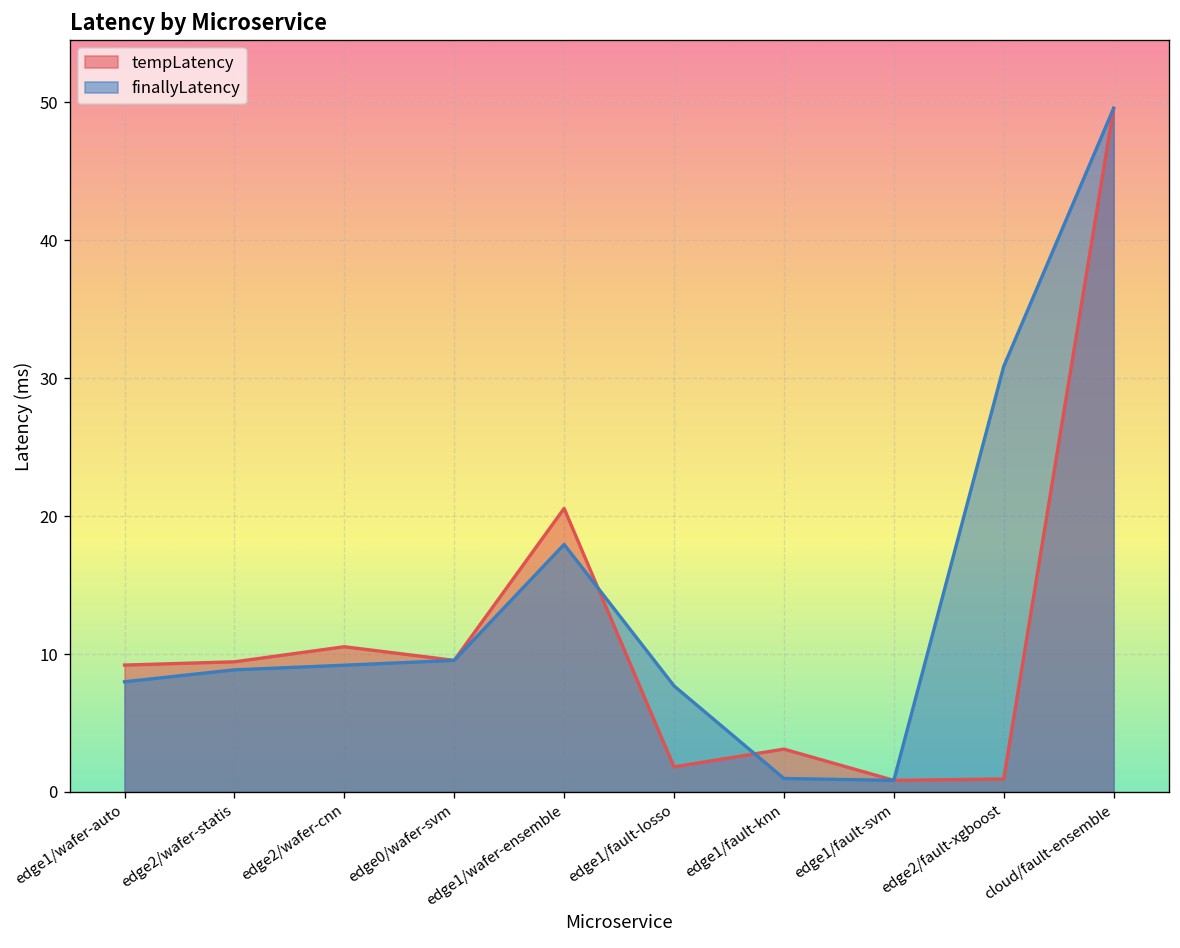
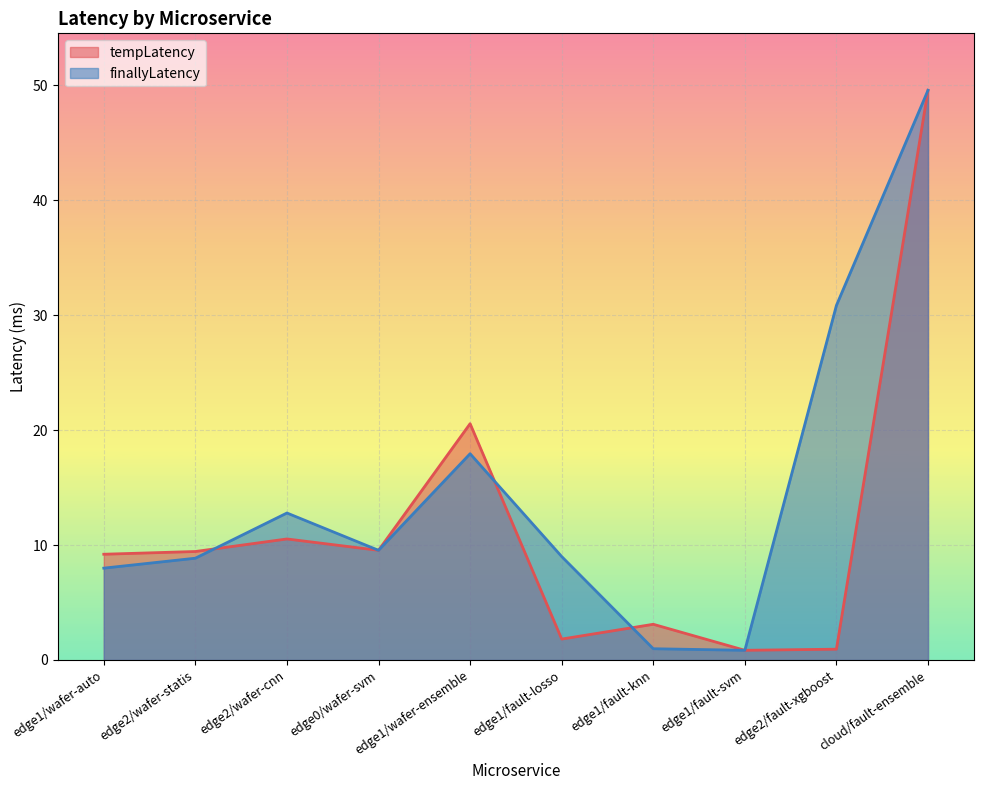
finallyLatency, edge2/wafer-cnn: 9.2 -> 12.8
finallyLatency, edge1/fault-losso: 7.7 -> 9.0
